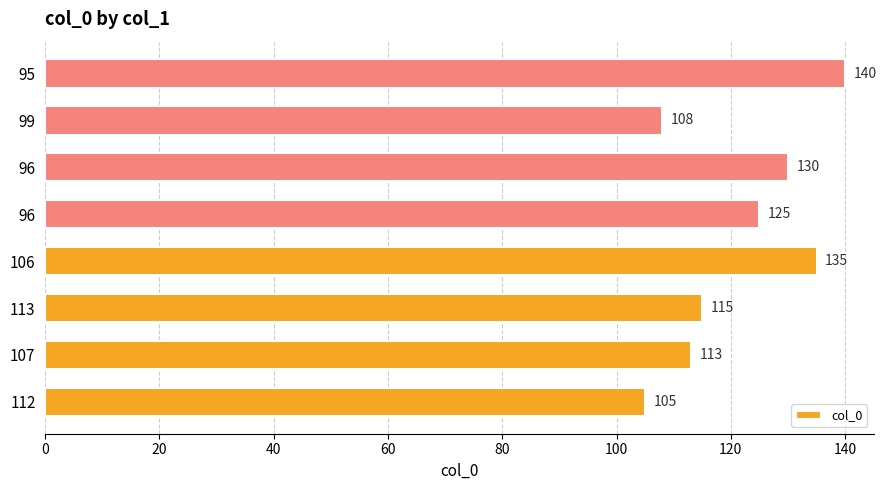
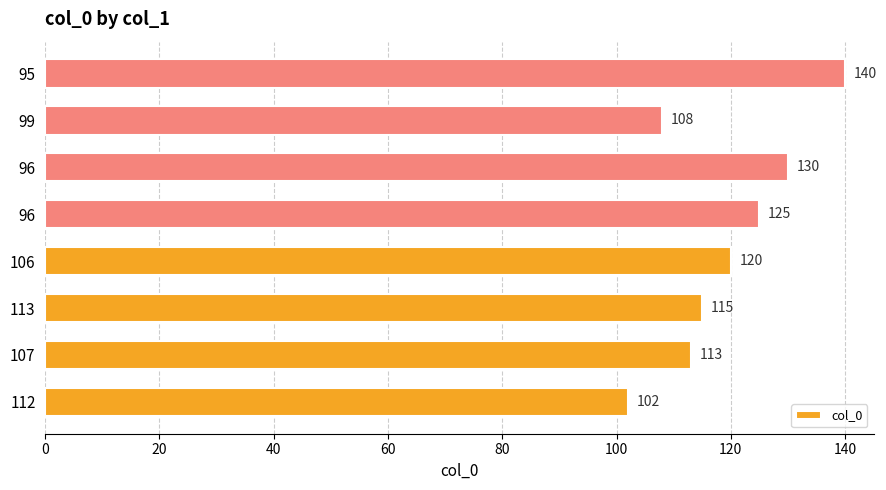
106: 135 -> 120
112: 105 -> 102
